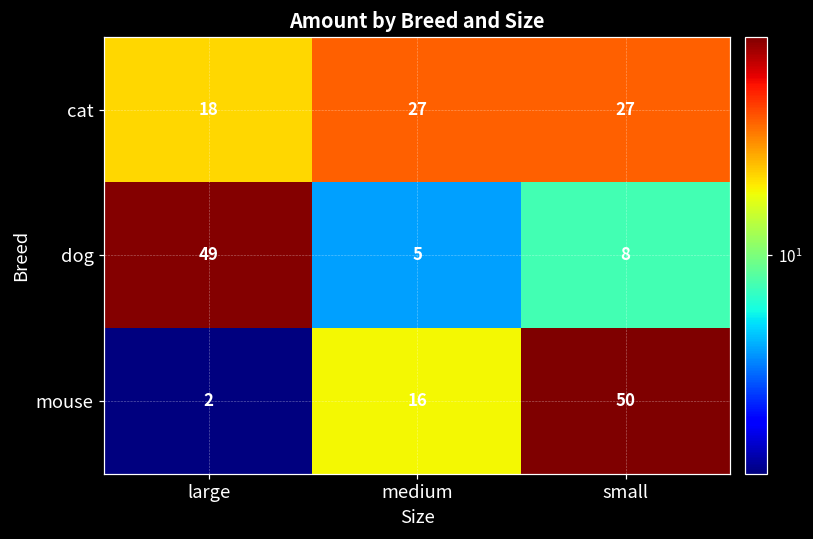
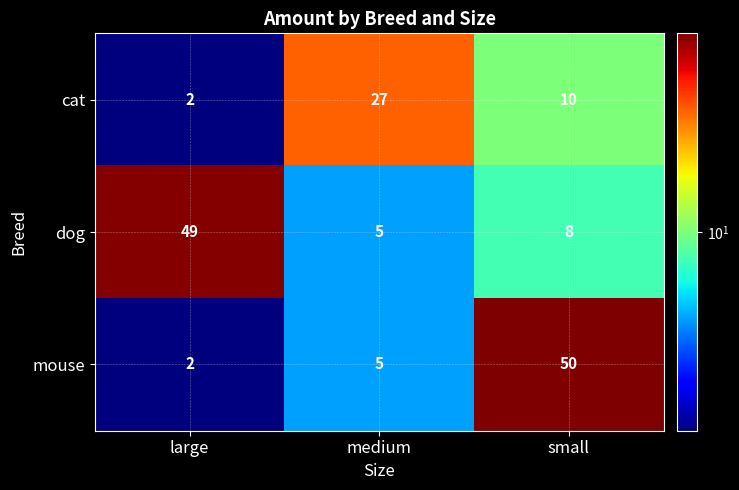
cat, large: 18 -> 2
cat, small: 27 -> 10
mouse, medium: 16 -> 5
